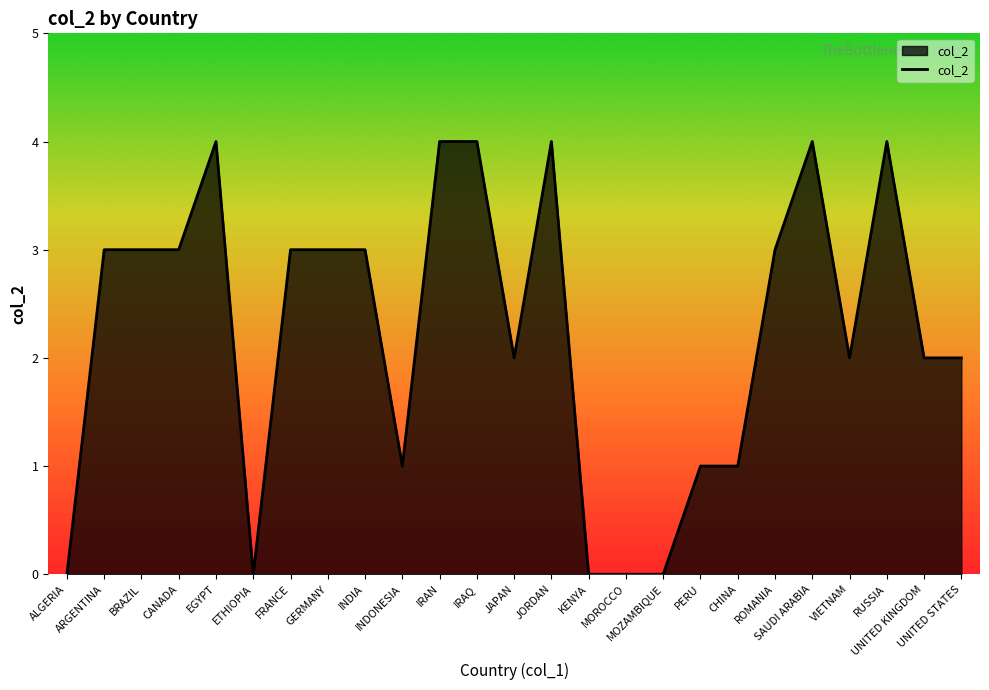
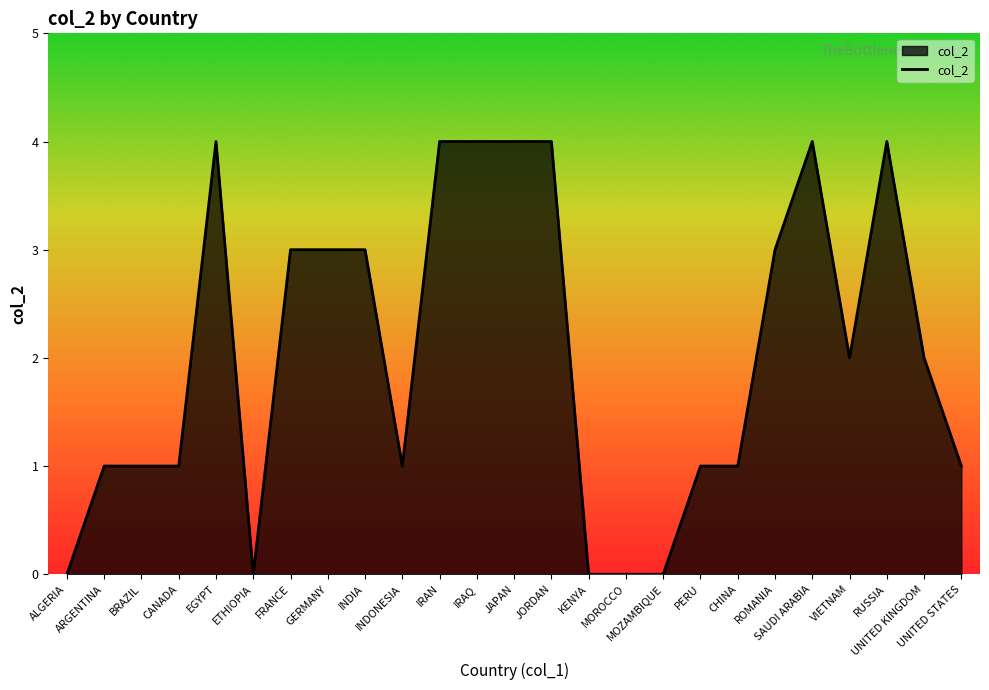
ARGENTINA: 3 -> 1
BRAZIL: 3 -> 1
CANADA: 3 -> 1
JAPAN: 2 -> 4
UNITED STATES: 2 -> 1
